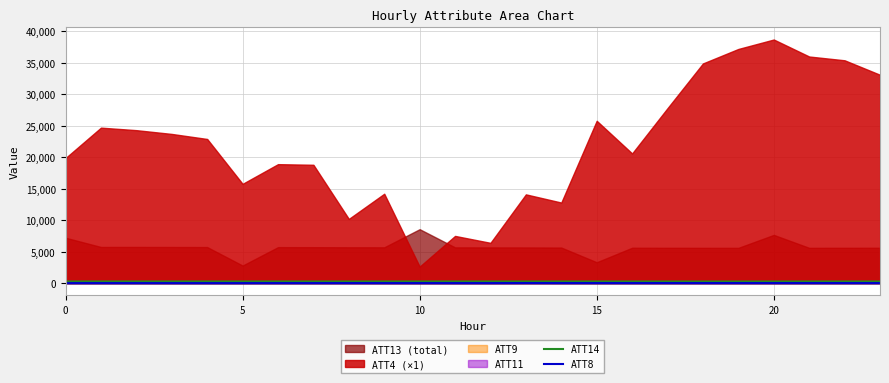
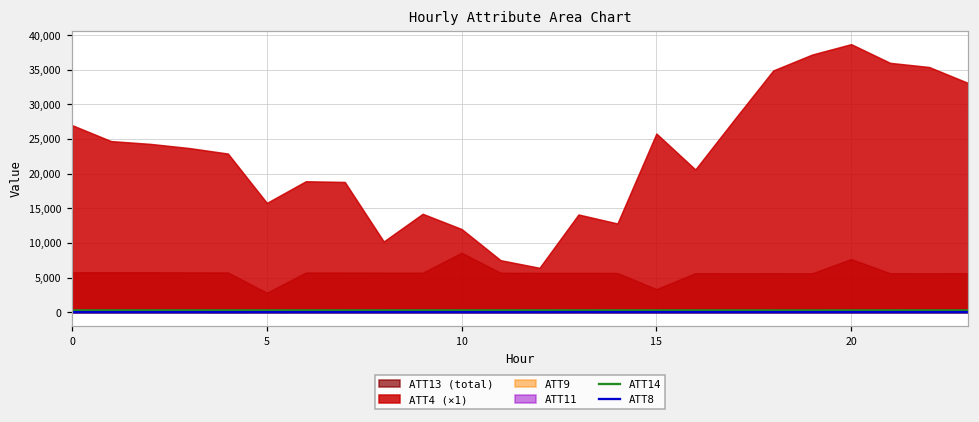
ATT13 (total), 0: 7,000 -> 6,000
ATT4 (×1), 0: 20,000 -> 27,000
ATT4 (×1), 10: 3,000 -> 12,000
